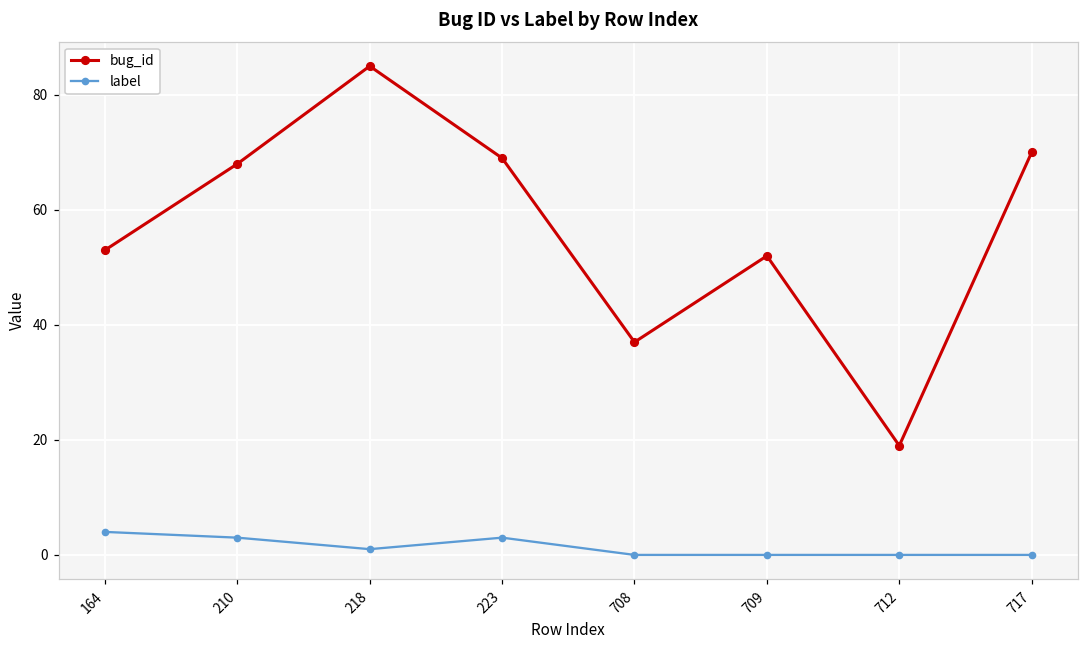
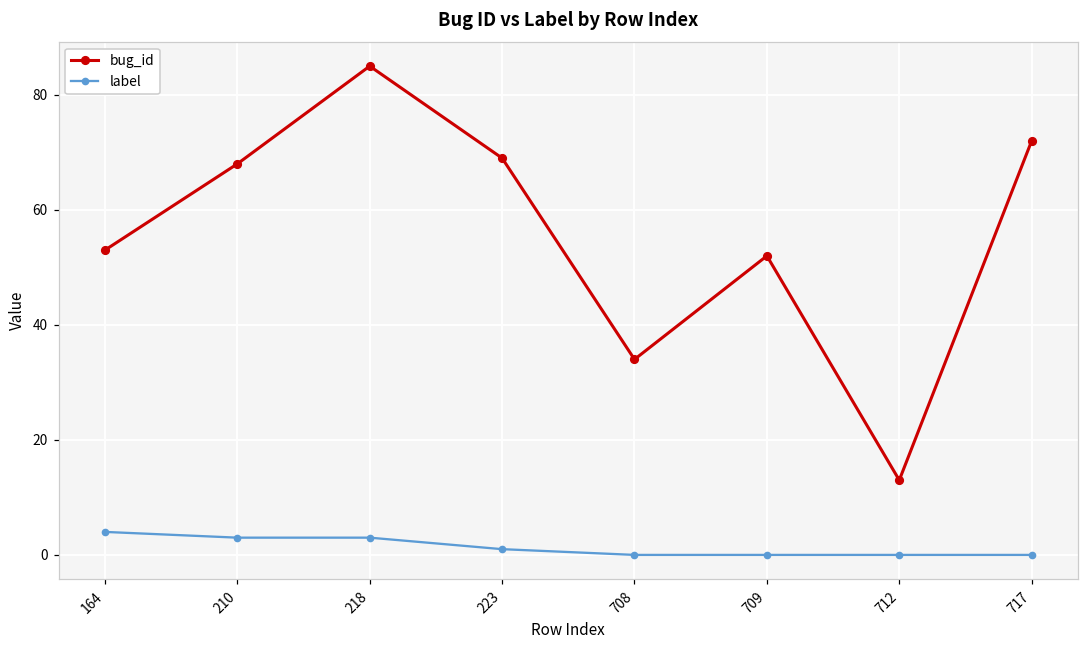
label, 218: 1 -> 3
label, 223: 3 -> 1
bug_id, 708: 37 -> 34
bug_id, 712: 19 -> 13
bug_id, 717: 70 -> 72
